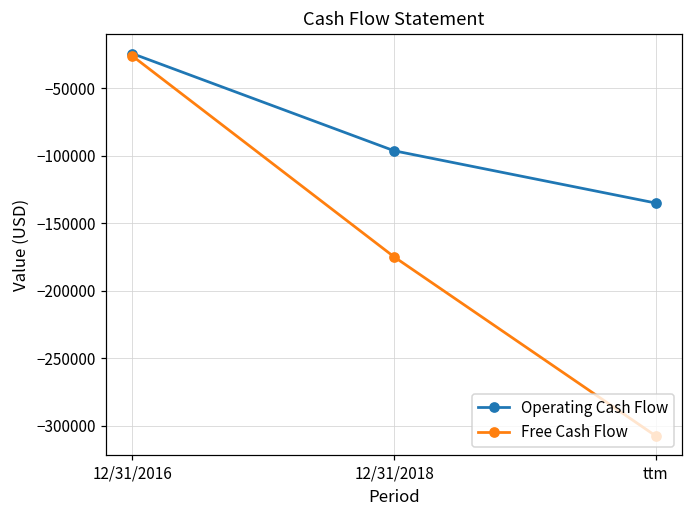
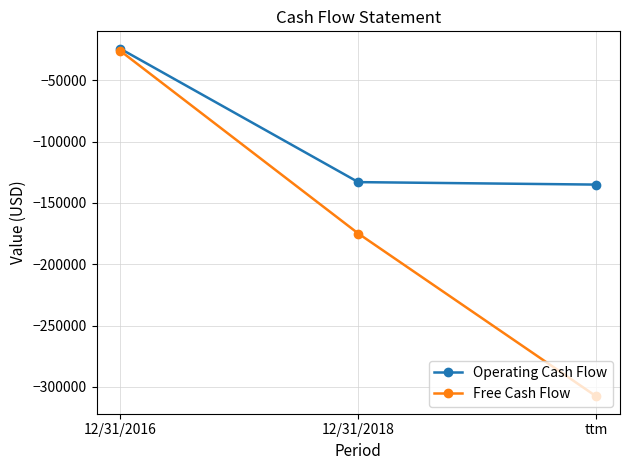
Operating Cash Flow, 12/31/2018: -96000 -> -133000
